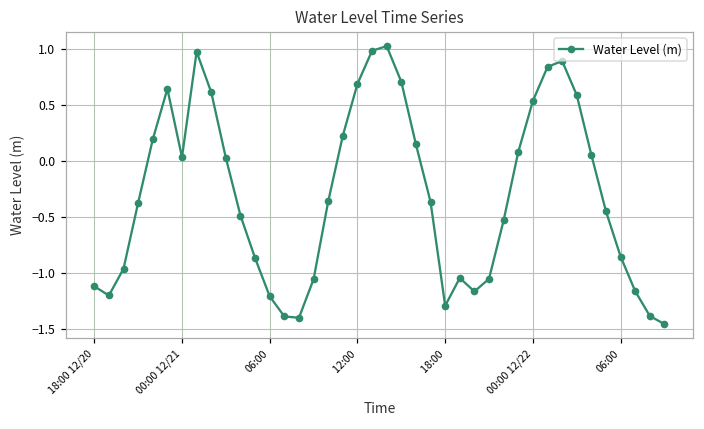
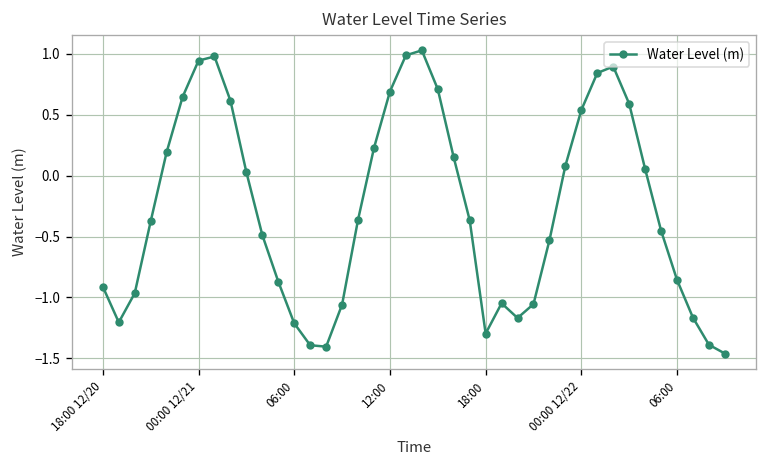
18:00 12/20: -1.12 -> -0.91
00:00 12/21: 0.03 -> 0.94
